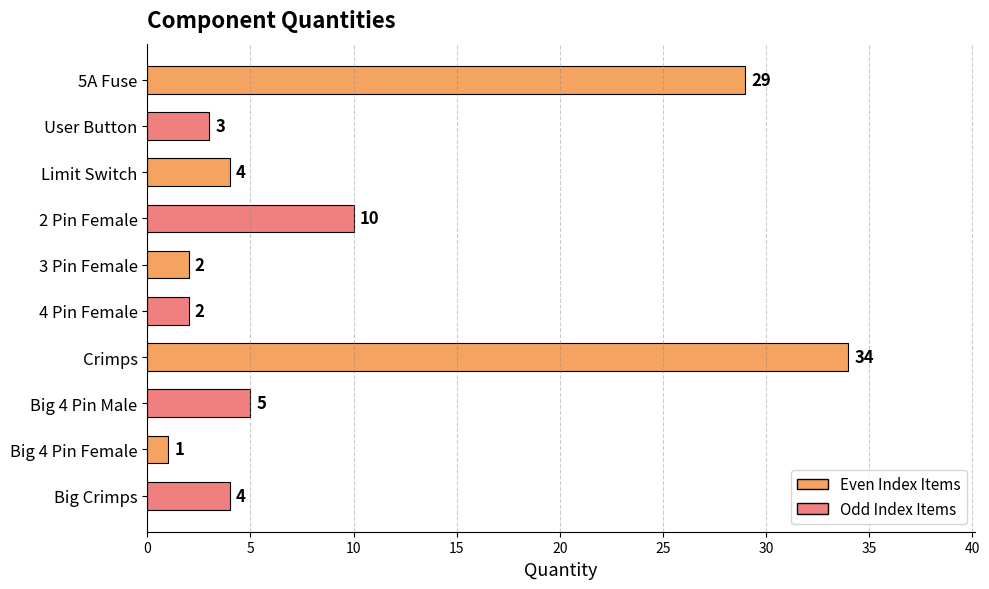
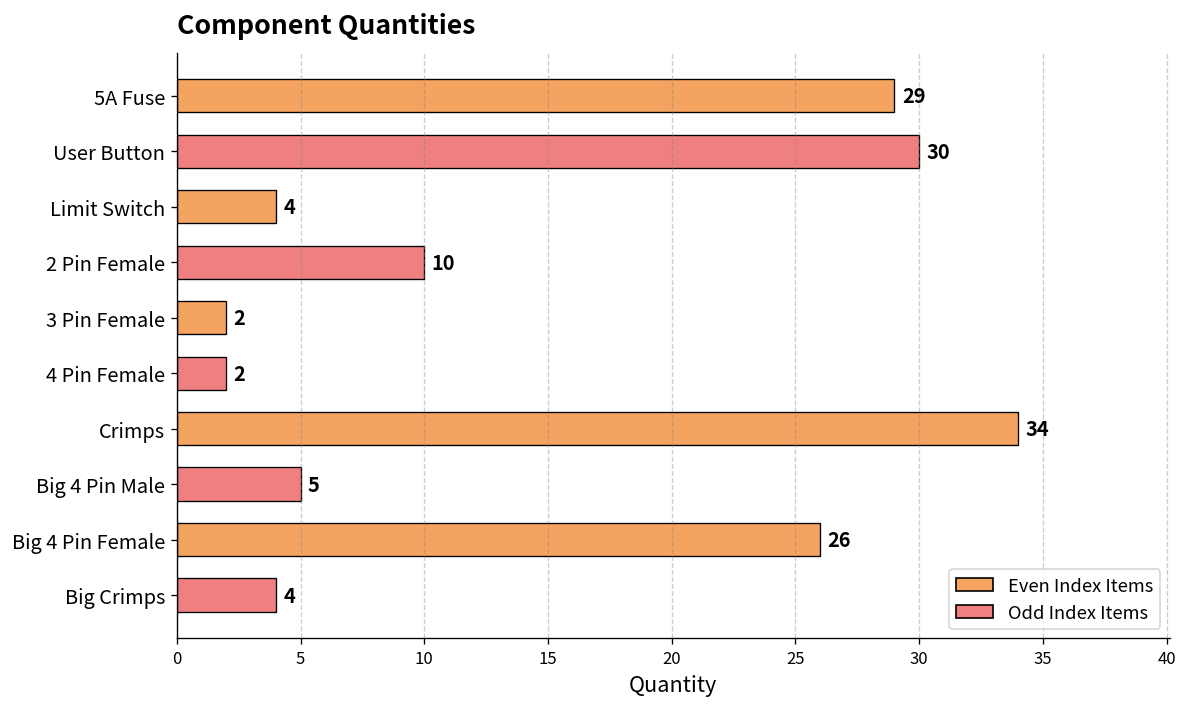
User Button: 3 -> 30
Big 4 Pin Female: 1 -> 26
